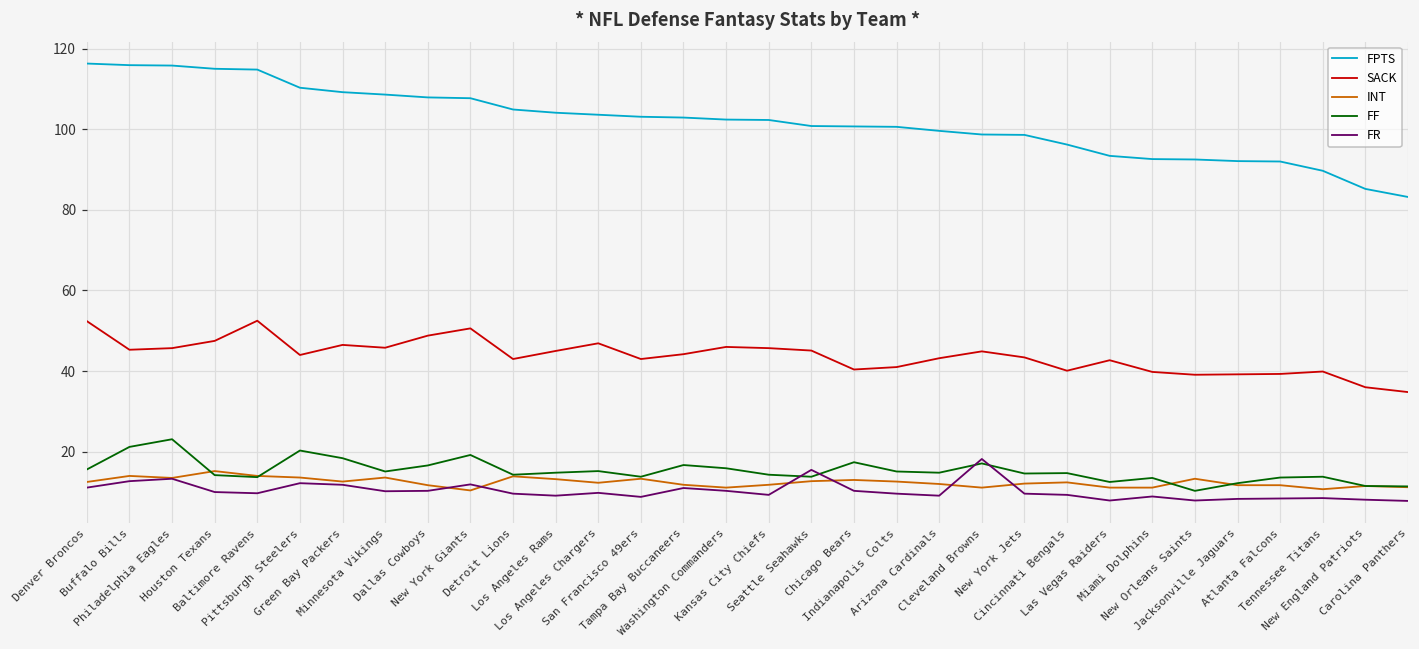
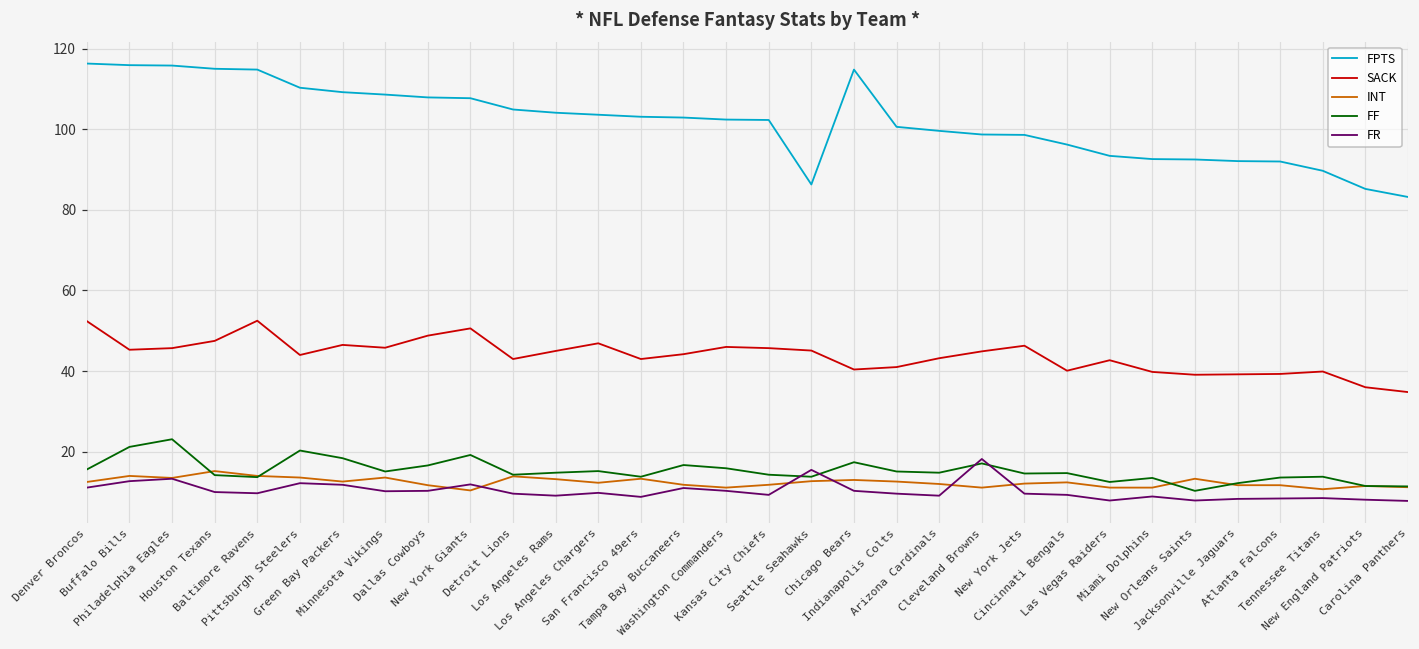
FPTS, Seattle Seahawks: 101 -> 86
FPTS, Chicago Bears: 101 -> 115
SACK, New York Jets: 43 -> 46
